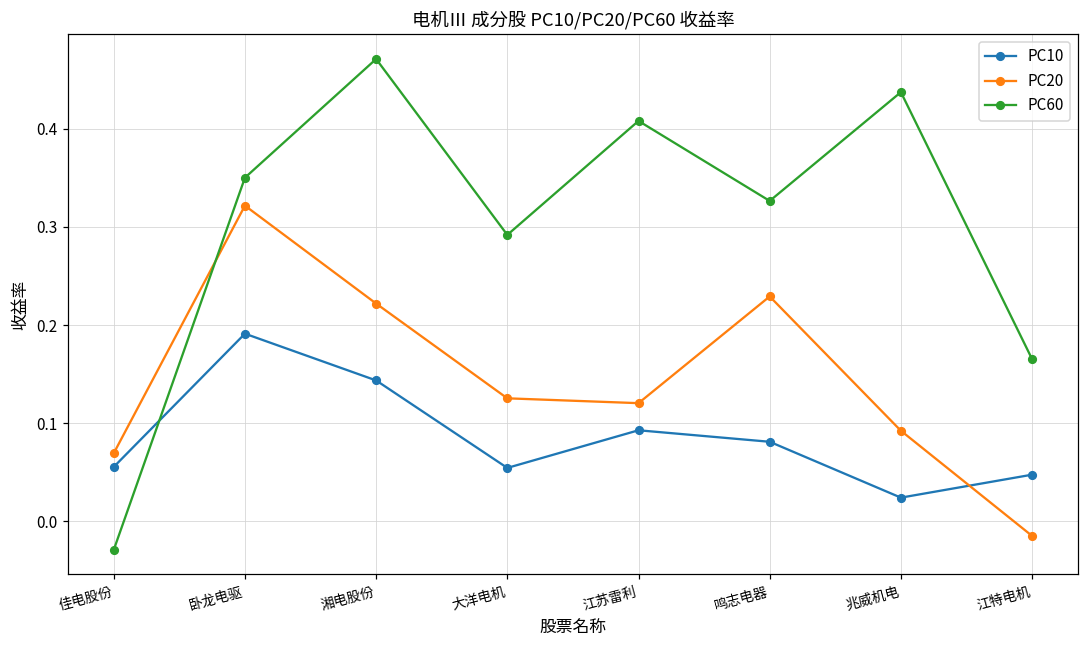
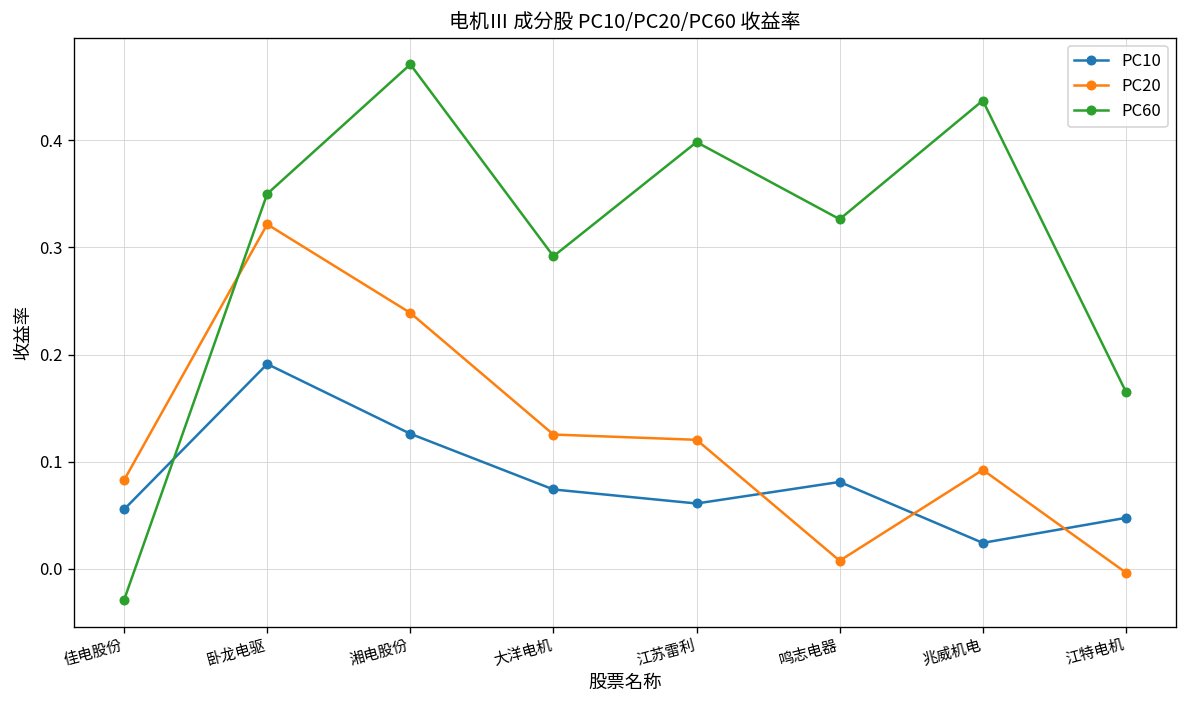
PC20, 佳电股份: 0.07 -> 0.08
PC10, 湘电股份: 0.14 -> 0.13
PC20, 湘电股份: 0.22 -> 0.24
PC10, 大洋电机: 0.05 -> 0.07
PC10, 江苏雷利: 0.09 -> 0.06
PC60, 江苏雷利: 0.41 -> 0.40
PC20, 鸣志电器: 0.23 -> 0.01
PC20, 江特电机: -0.01 -> 0.00
